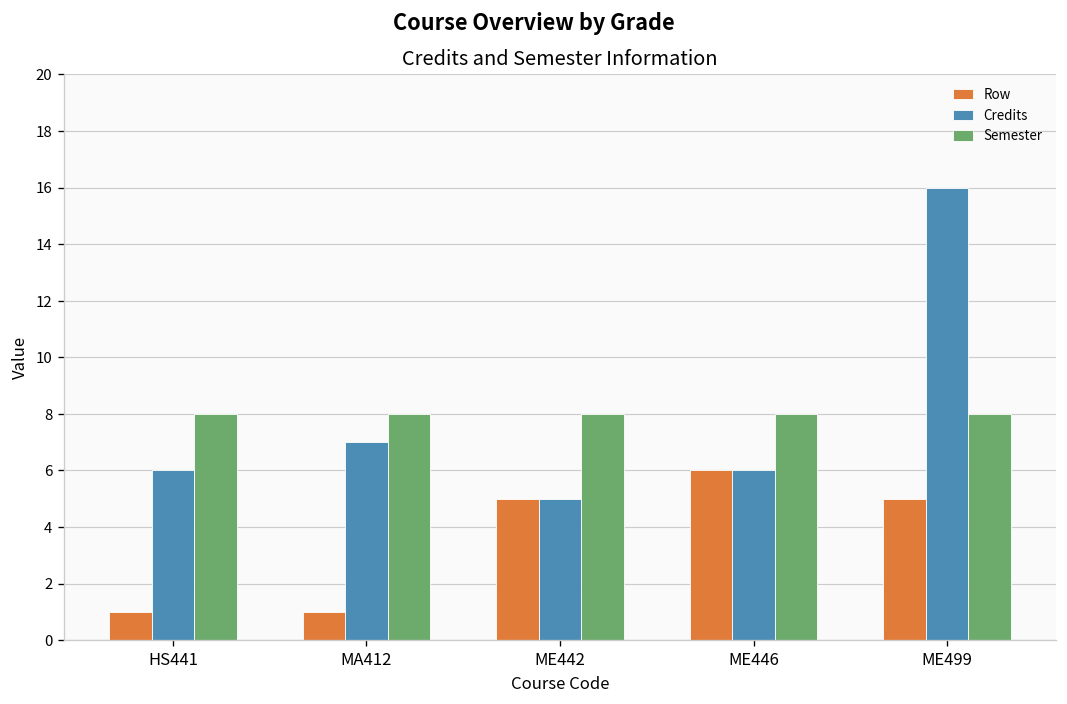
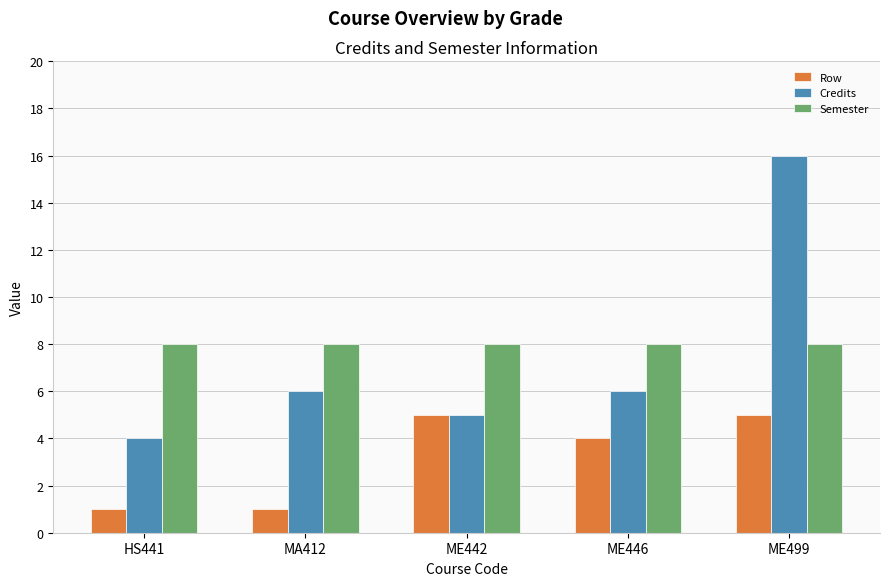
Credits, HS441: 6 -> 4
Credits, MA412: 7 -> 6
Row, ME446: 6 -> 4
